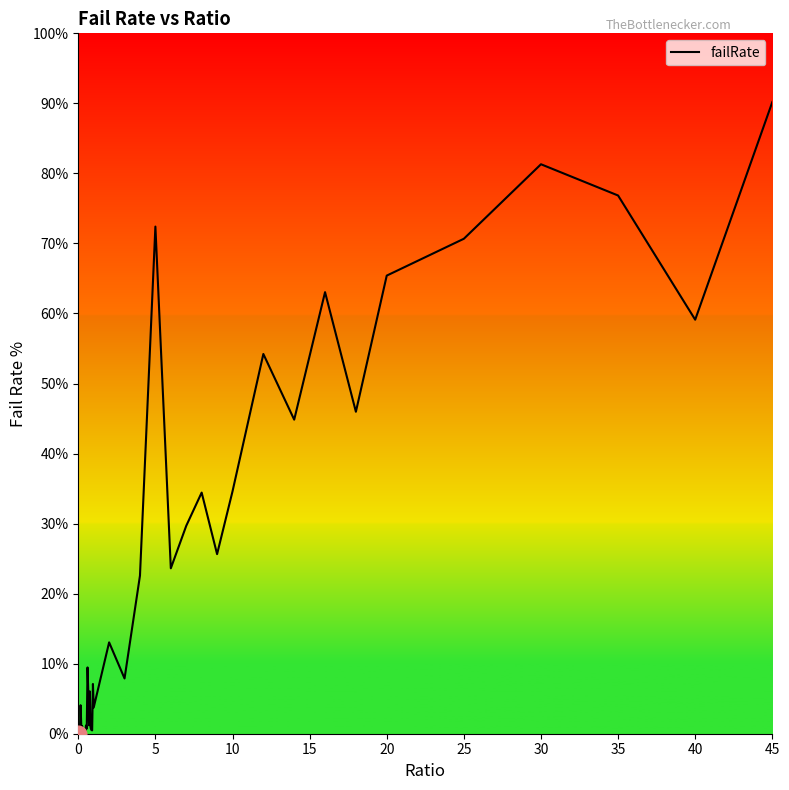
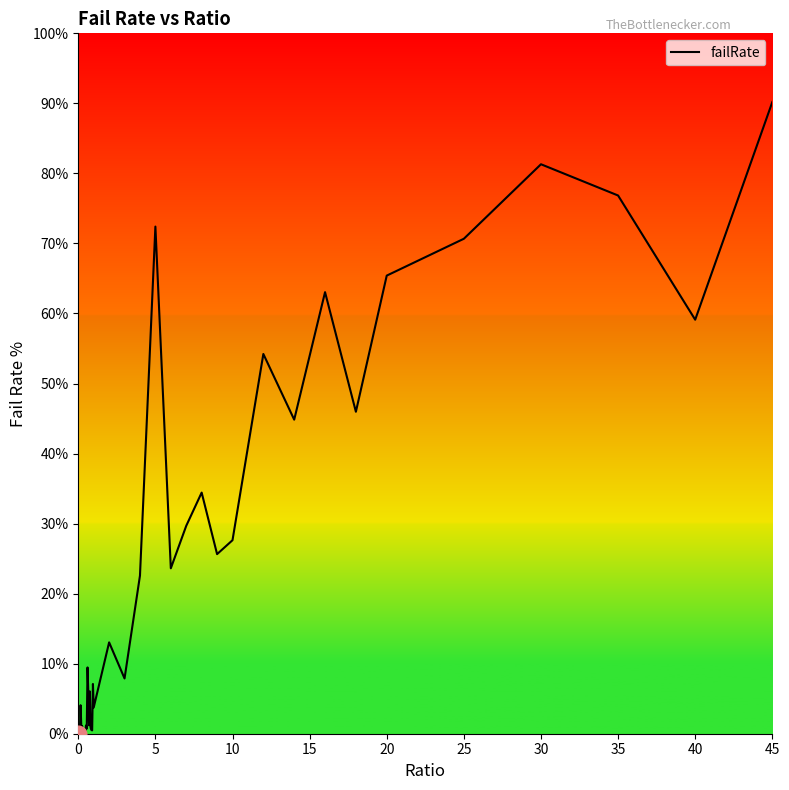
failRate, 10: 35% -> 28%
